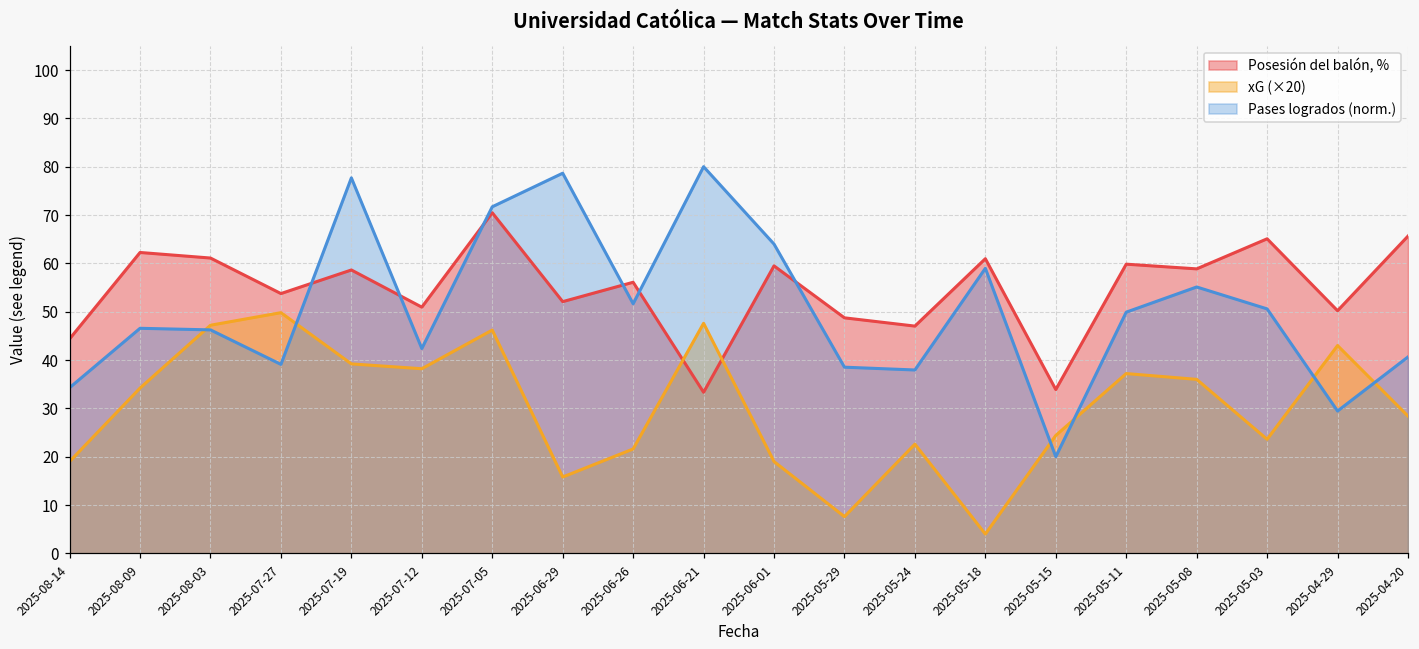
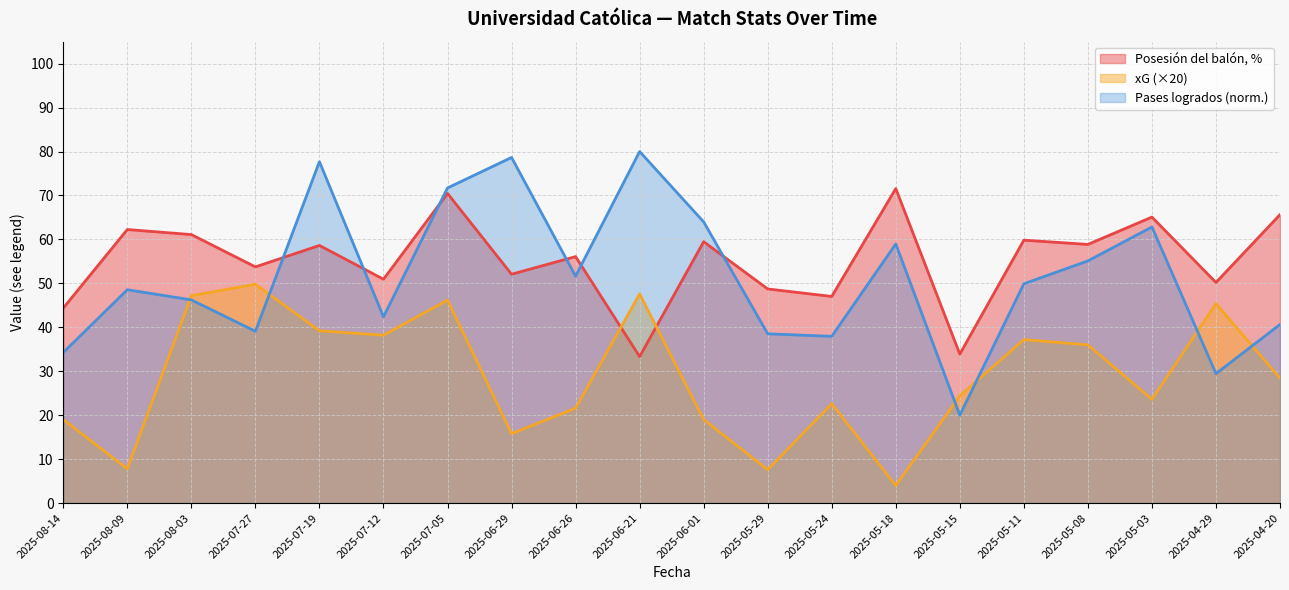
xG (×20), 2025-08-09: 34 -> 8
Pases logrados (norm.), 2025-08-09: 47 -> 49
Posesión del balón, %, 2025-05-18: 61 -> 72
Pases logrados (norm.), 2025-05-03: 51 -> 63
xG (×20), 2025-04-29: 43 -> 45
